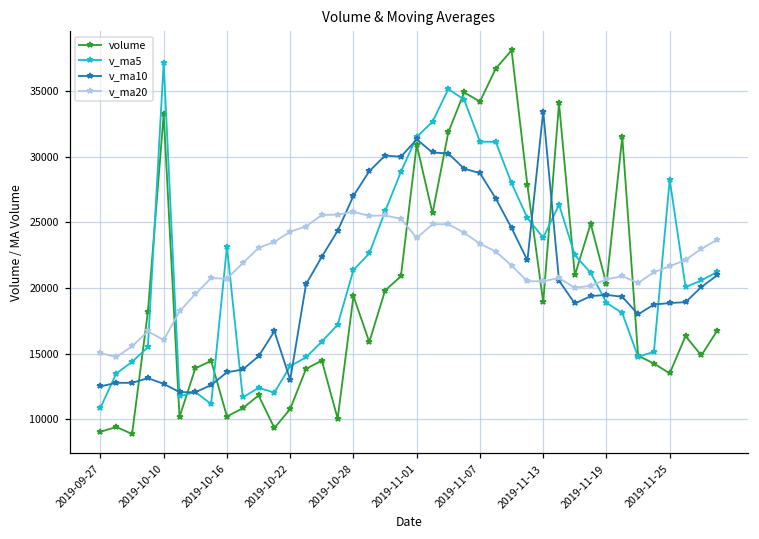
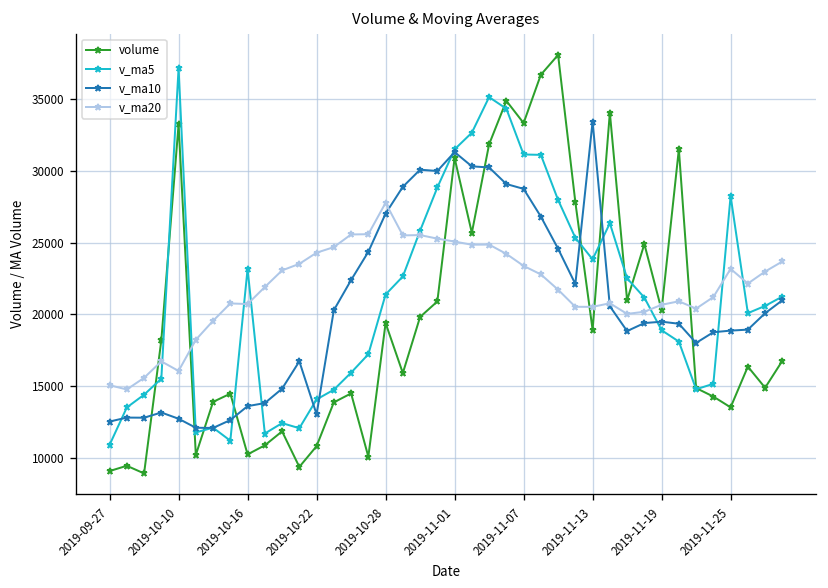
v_ma20, 2019-10-28: 25800 -> 27800
v_ma20, 2019-11-01: 23800 -> 25100
volume, 2019-11-07: 34200 -> 33300
v_ma20, 2019-11-25: 21700 -> 23200
